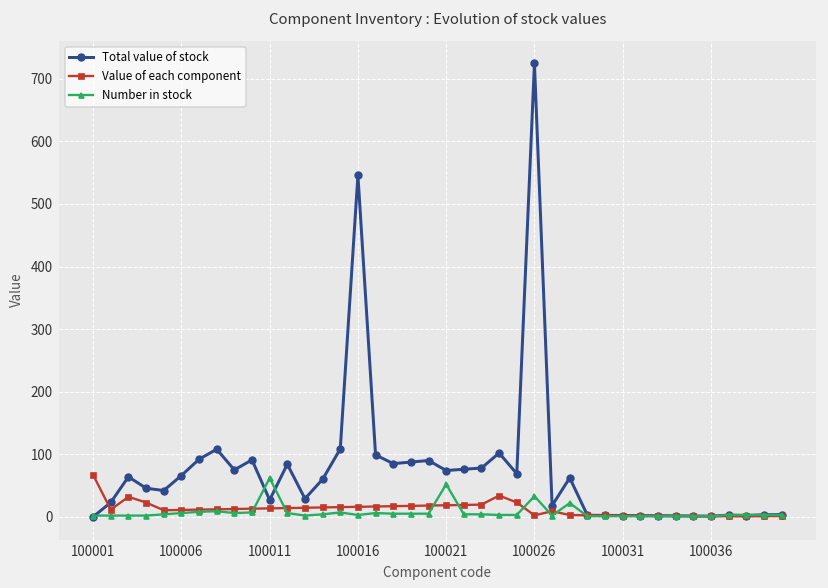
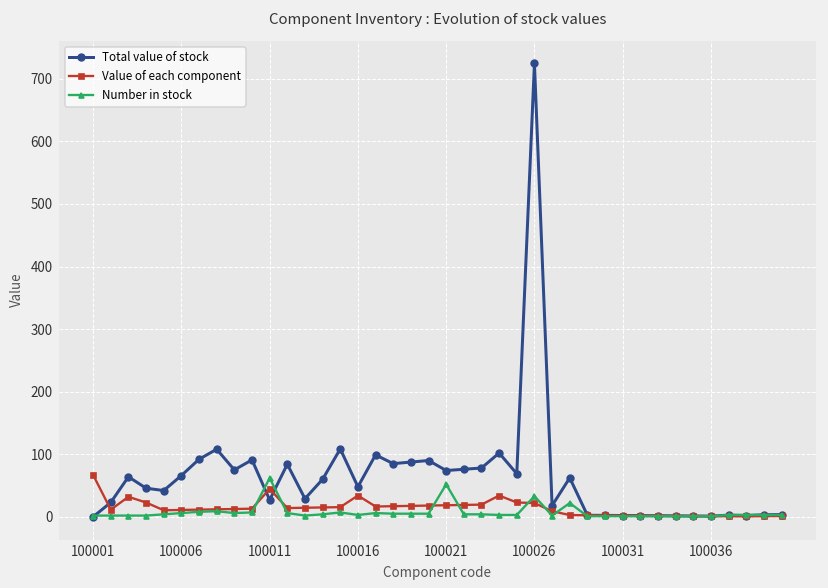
Value of each component, 100011: 10 -> 40
Total value of stock, 100016: 550 -> 50
Value of each component, 100016: 20 -> 30
Value of each component, 100026: 0 -> 20
